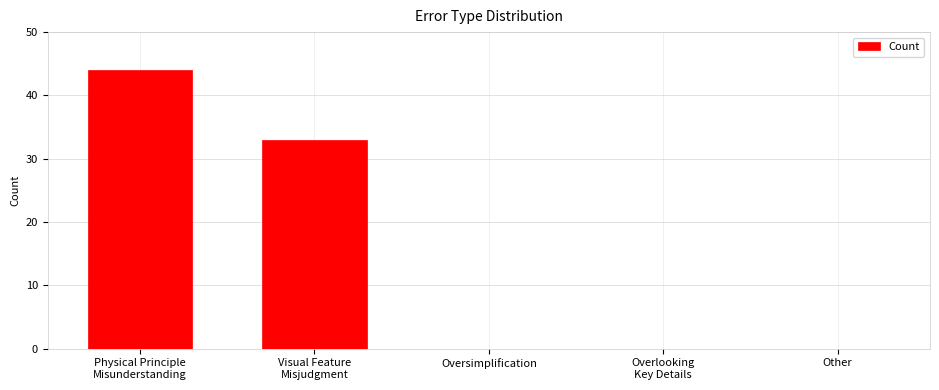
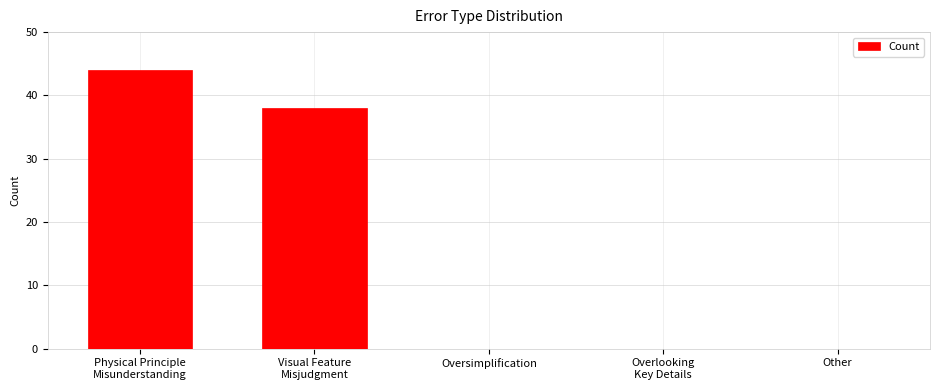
Visual Feature Misjudgment: 33 -> 38
